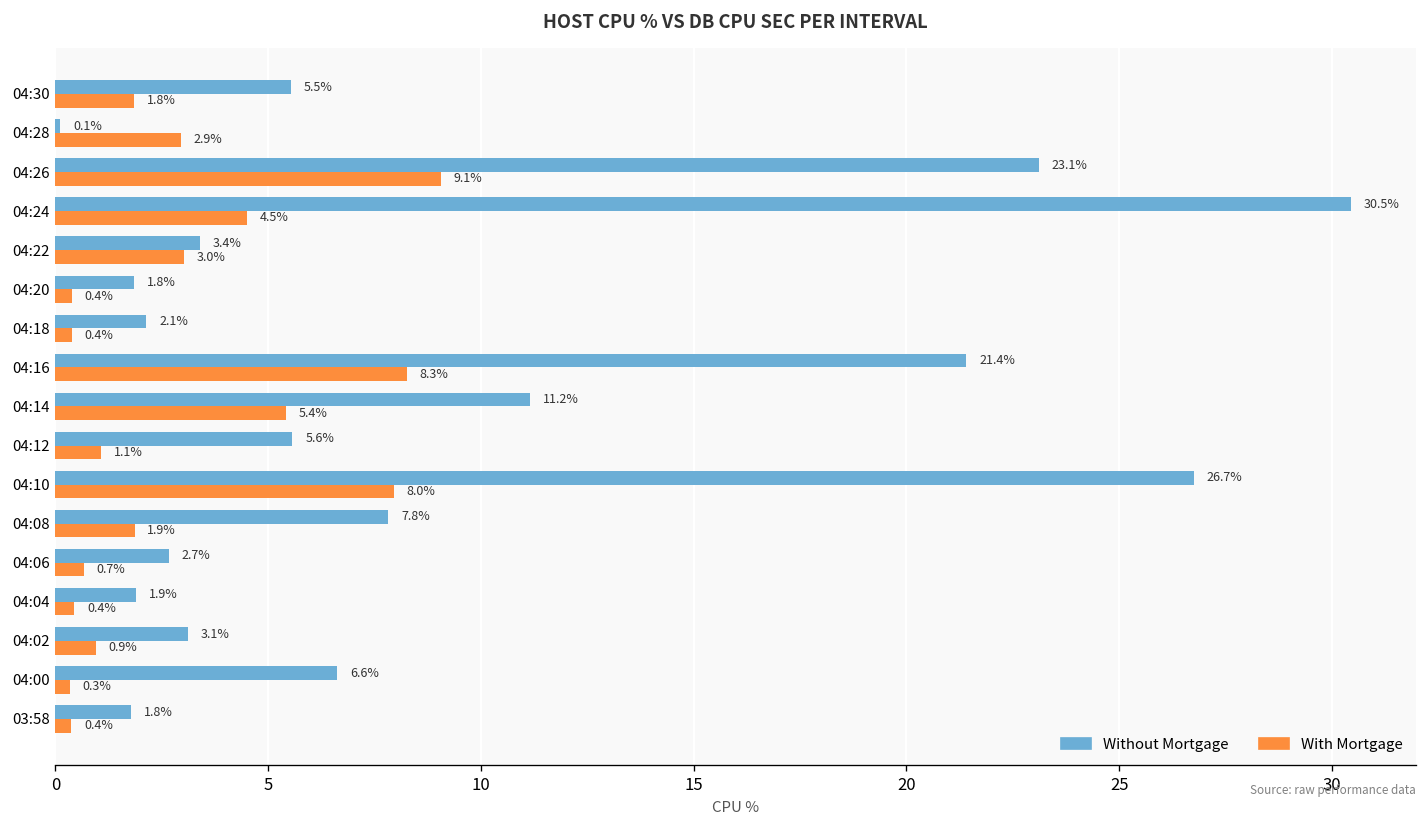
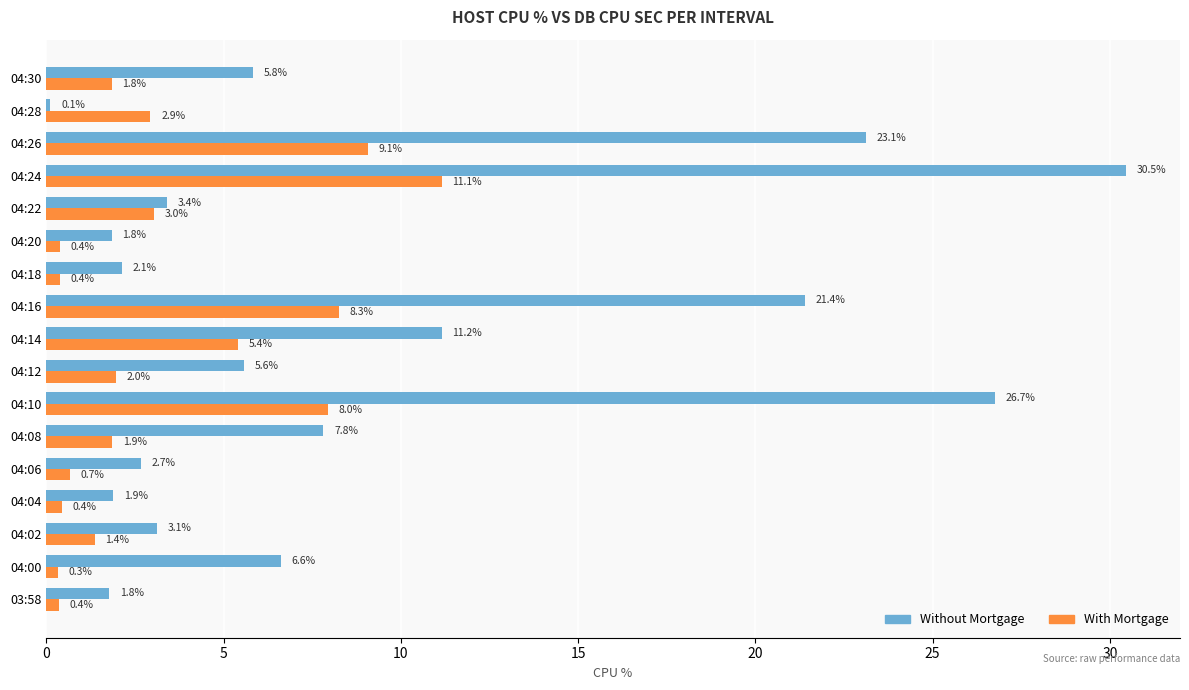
Without Mortgage, 04:30: 5.5% -> 5.8%
With Mortgage, 04:24: 4.5% -> 11.1%
With Mortgage, 04:12: 1.1% -> 2.0%
With Mortgage, 04:02: 0.9% -> 1.4%
